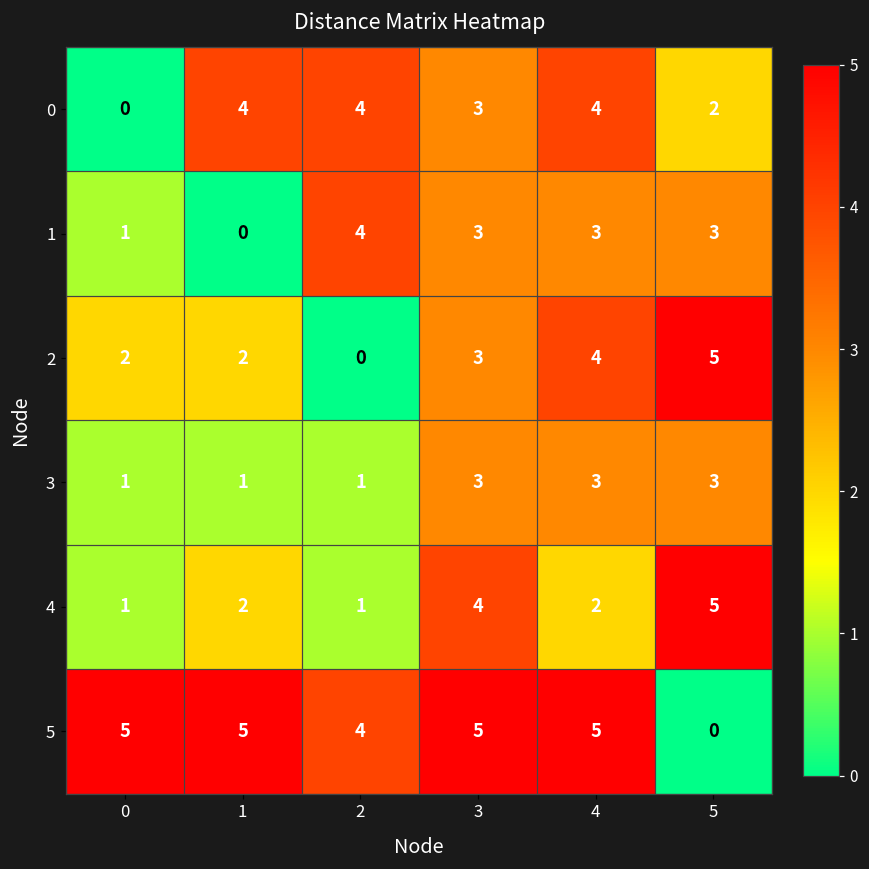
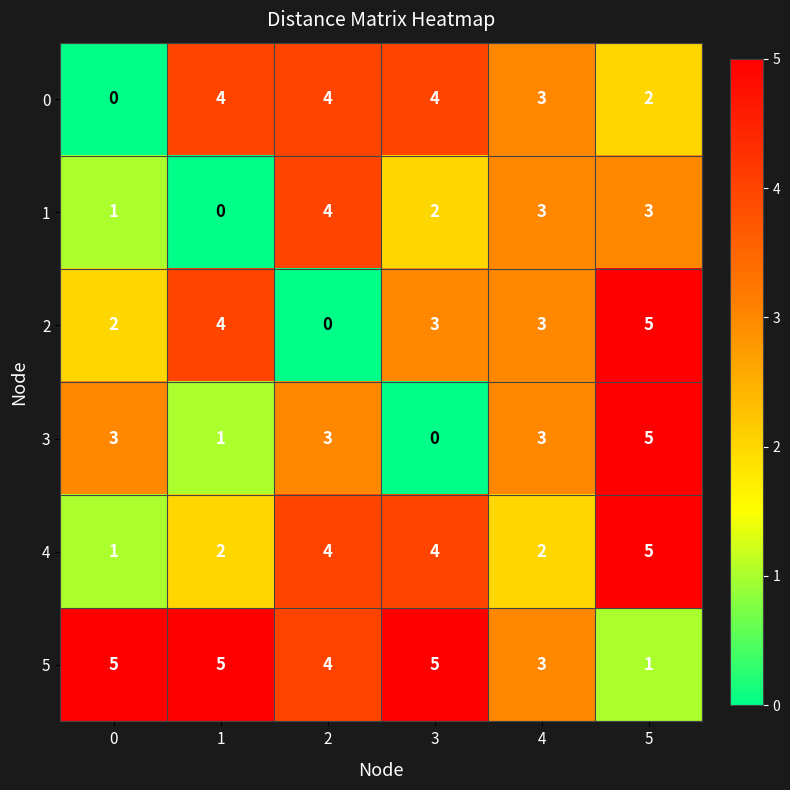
0, 3: 3 -> 4
0, 4: 4 -> 3
1, 3: 3 -> 2
2, 1: 2 -> 4
2, 4: 4 -> 3
3, 0: 1 -> 3
3, 2: 1 -> 3
3, 3: 3 -> 0
3, 5: 3 -> 5
4, 2: 1 -> 4
5, 4: 5 -> 3
5, 5: 0 -> 1
